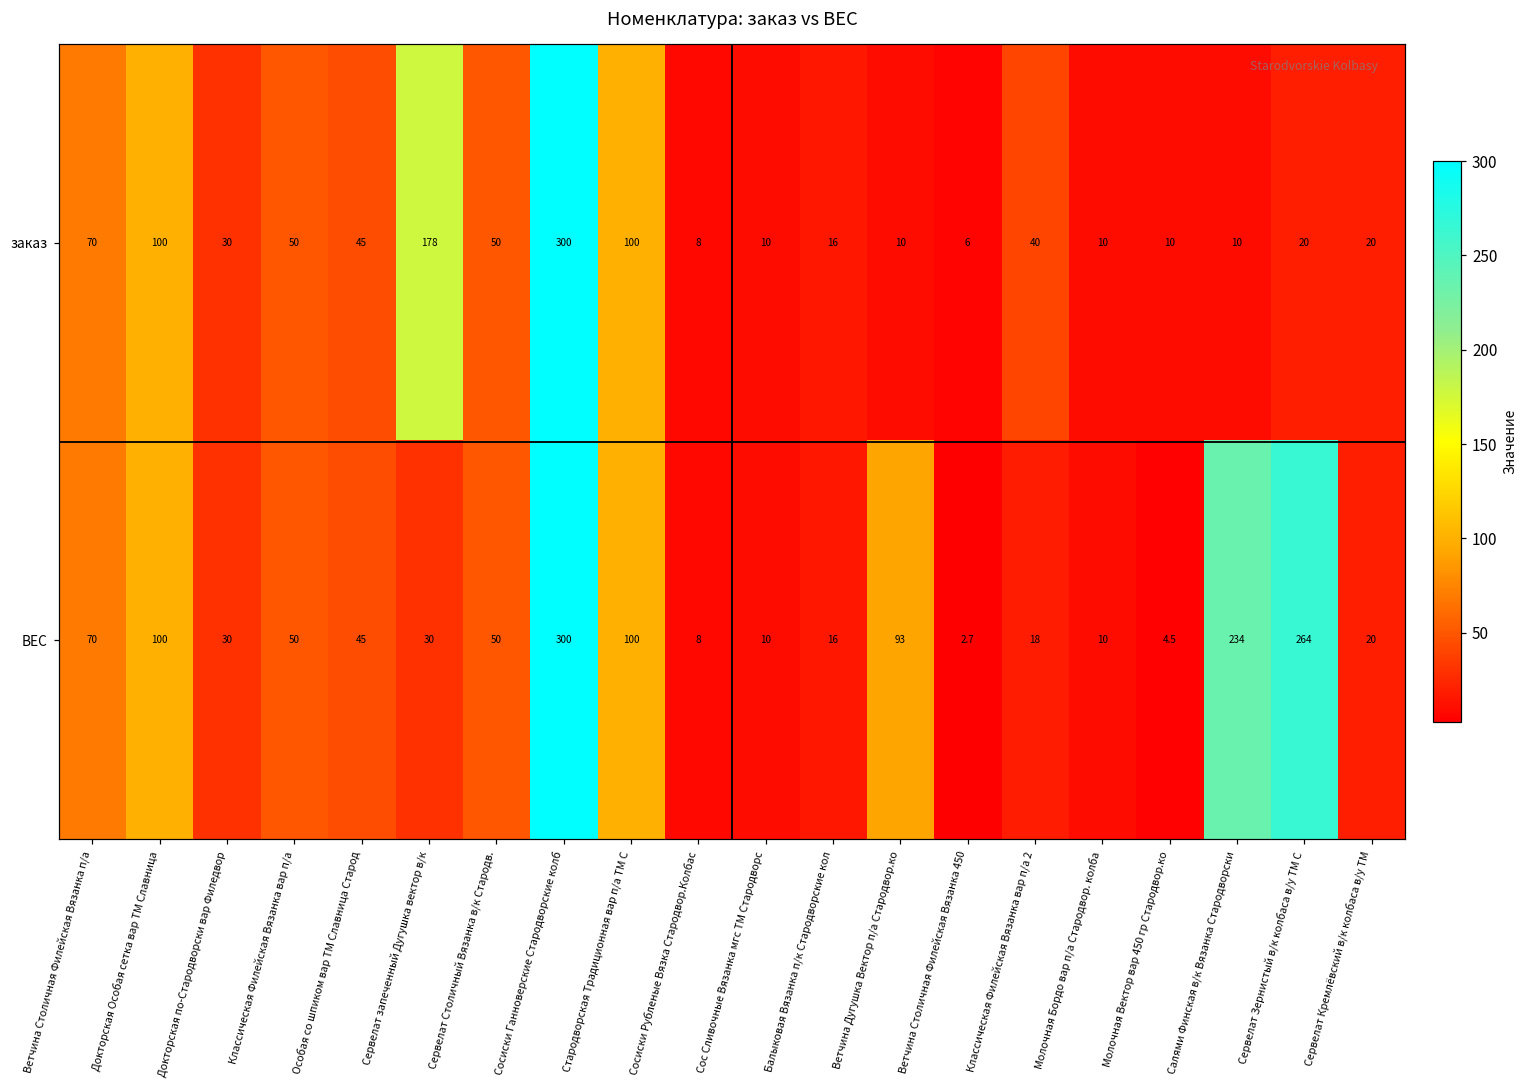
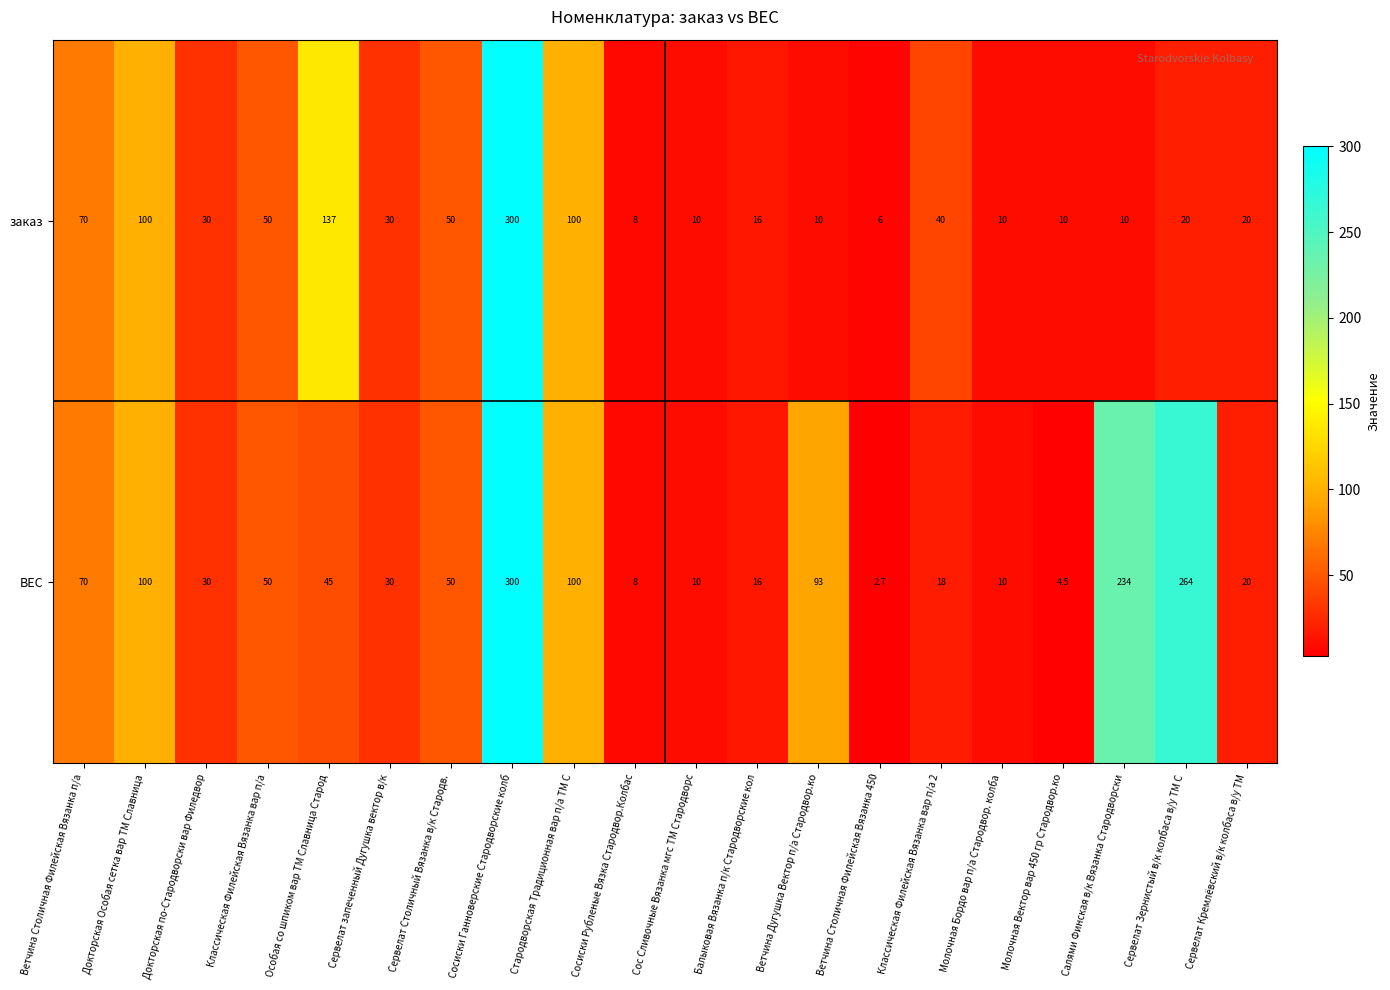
заказ, Особая со шпиком вар ТМ Славница Старод: 45 -> 137
заказ, Сервелат запеченный Дугушка вектор в/к: 178 -> 30
